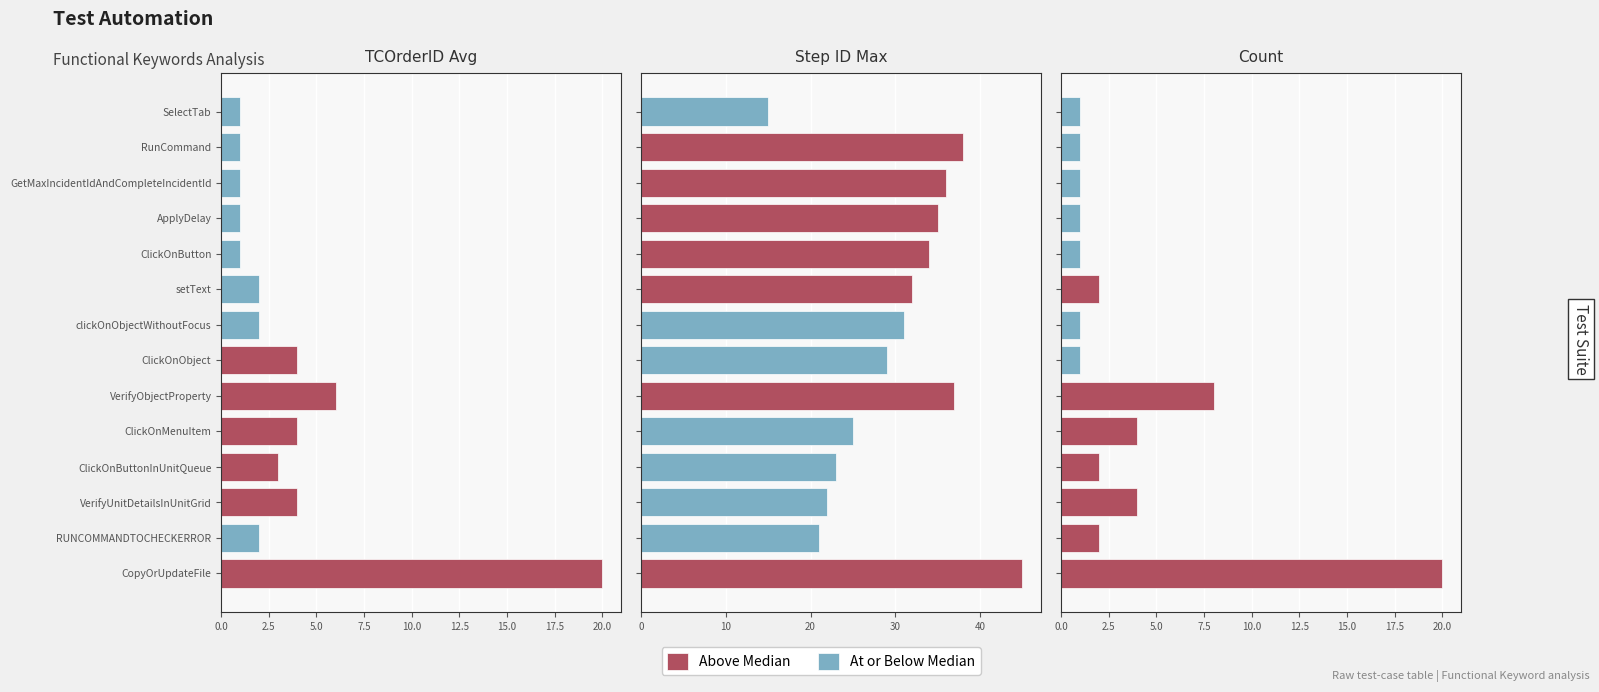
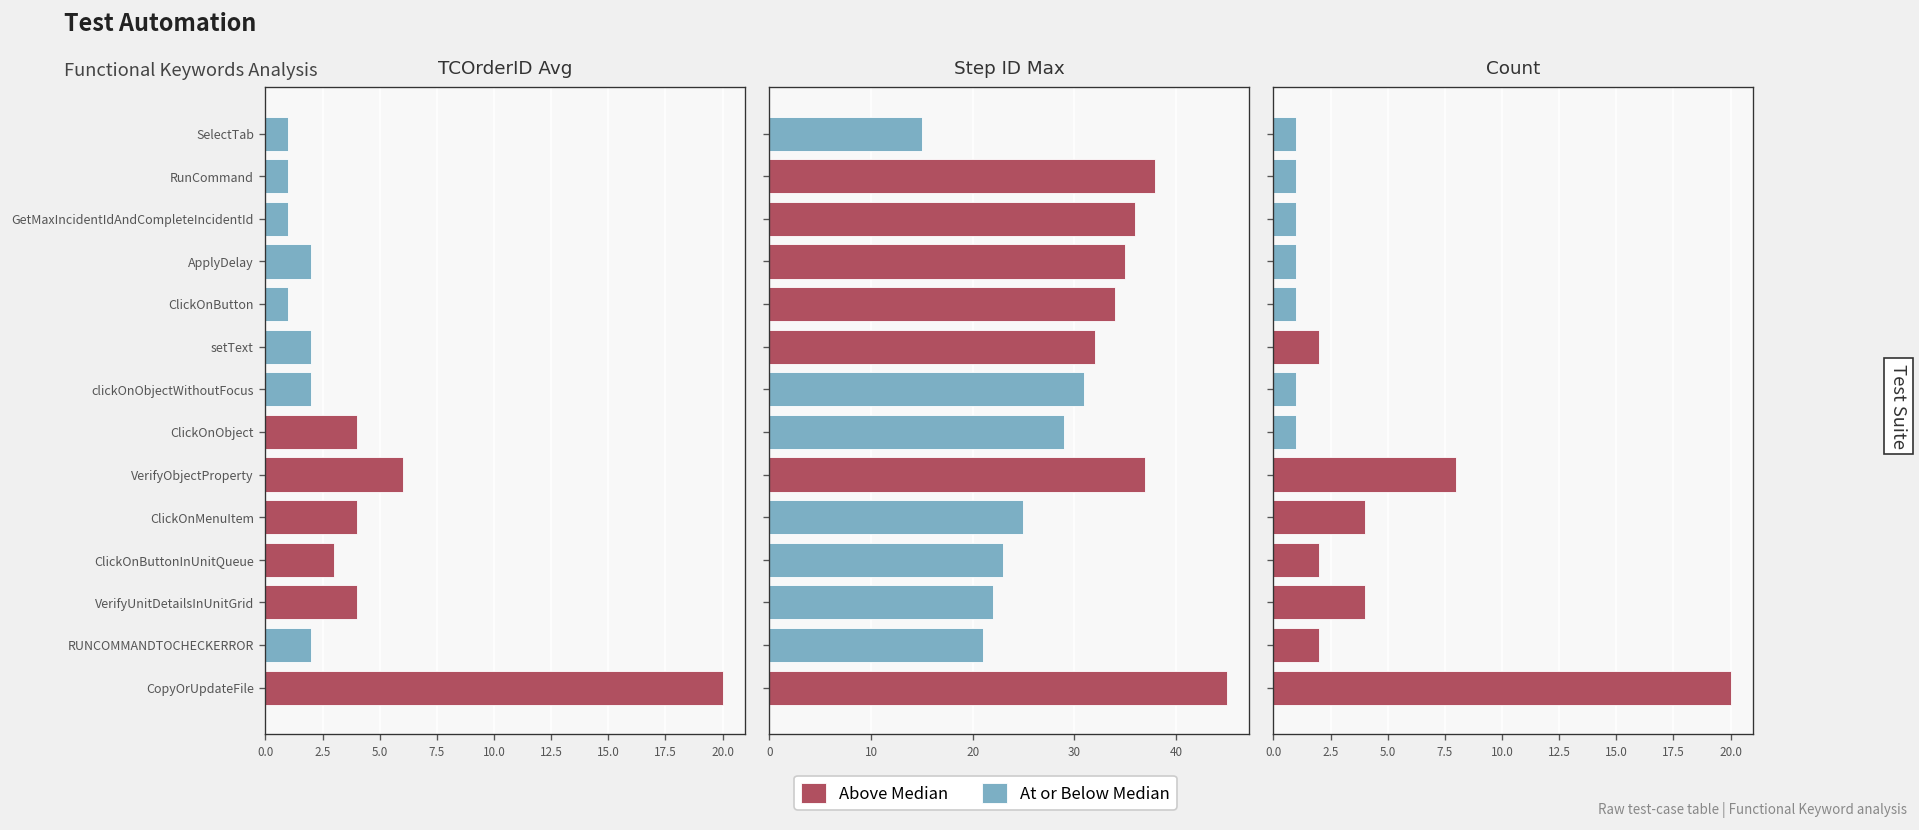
TCOrderID Avg, At or Below Median, ApplyDelay: 1 -> 2
